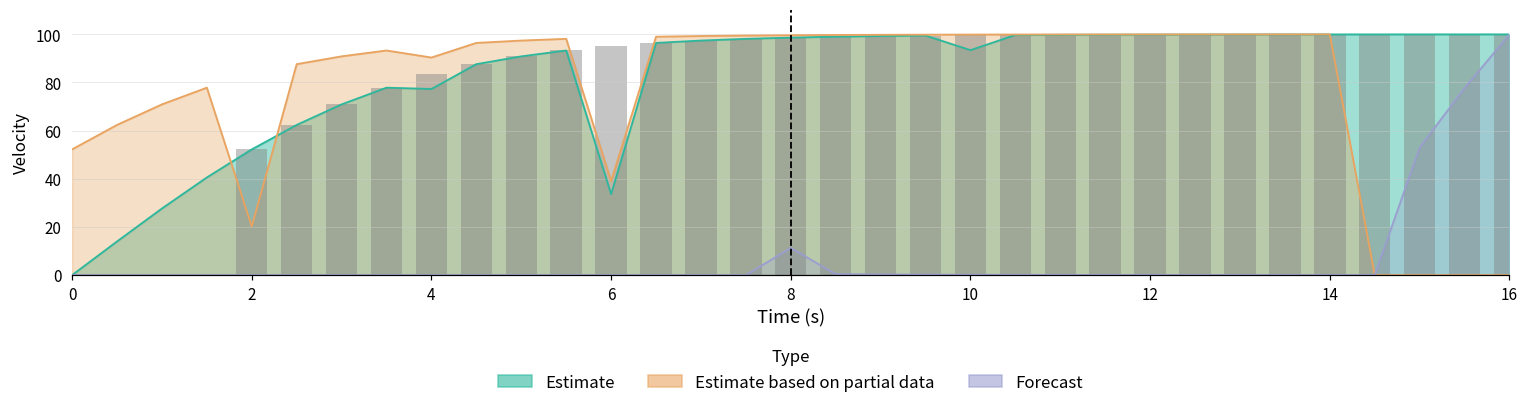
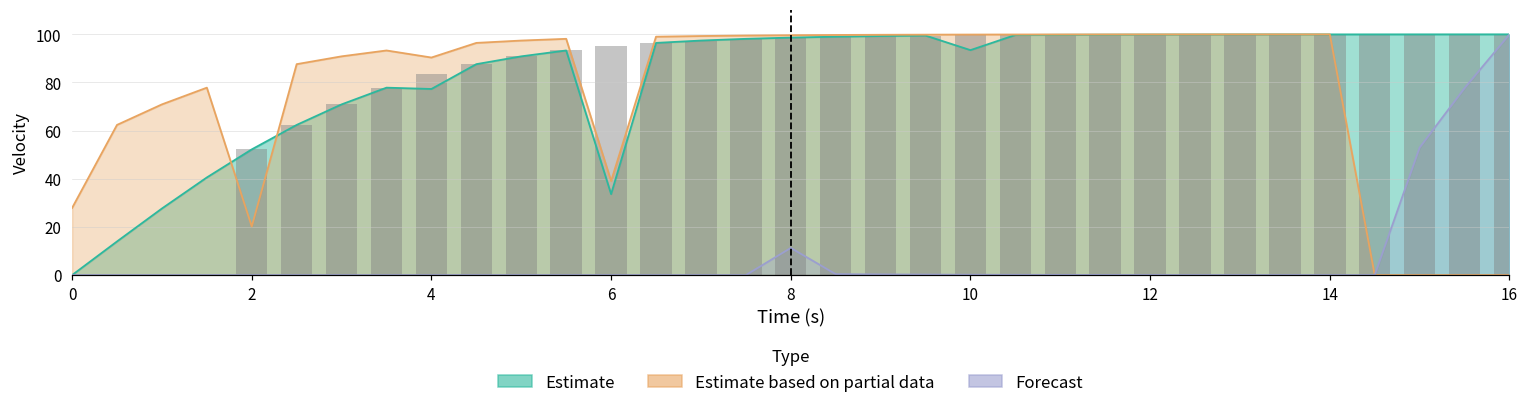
Estimate based on partial data, 0: 52 -> 28
